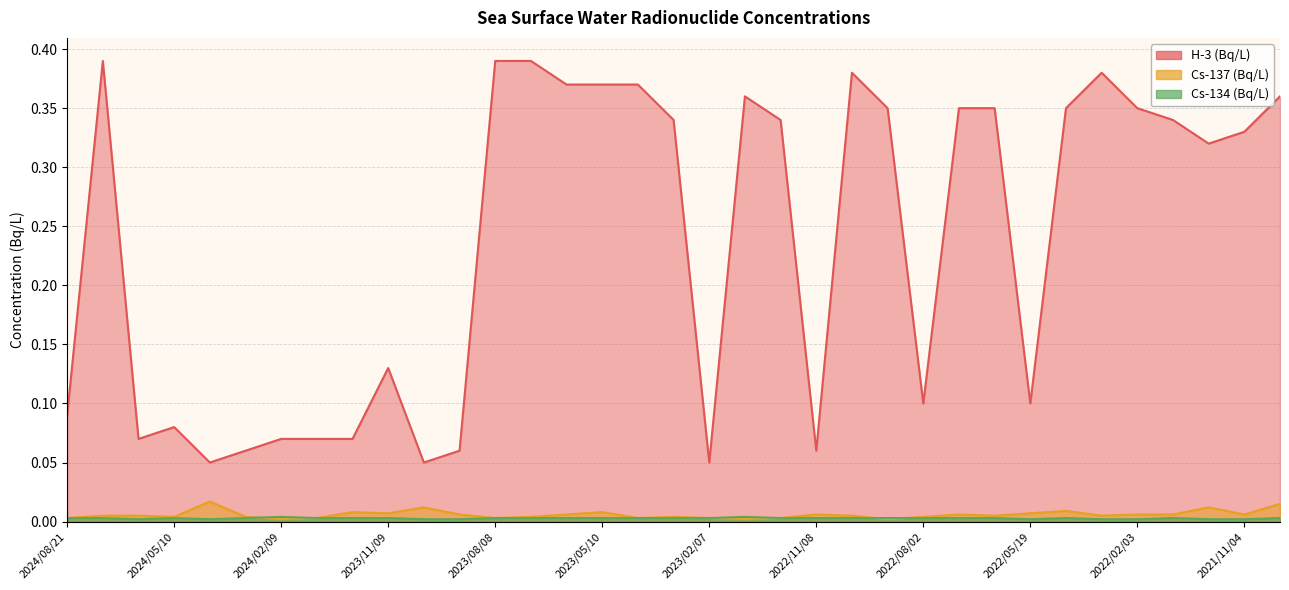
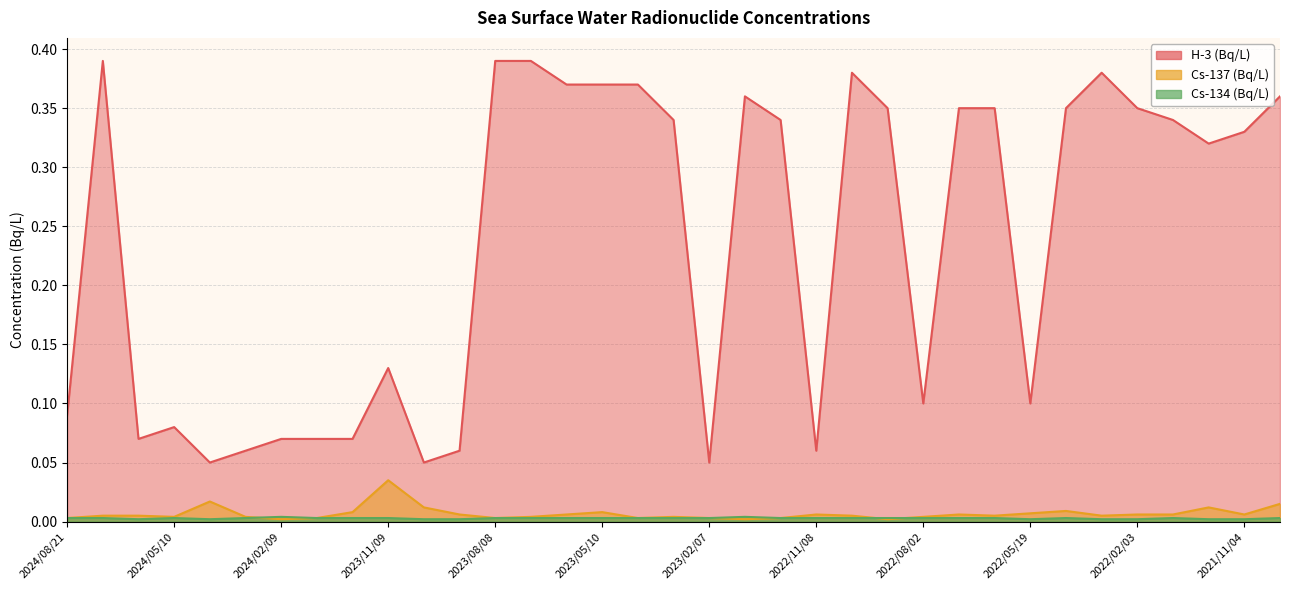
Cs-137 (Bq/L), 2023/11/09: 0.007 -> 0.035
